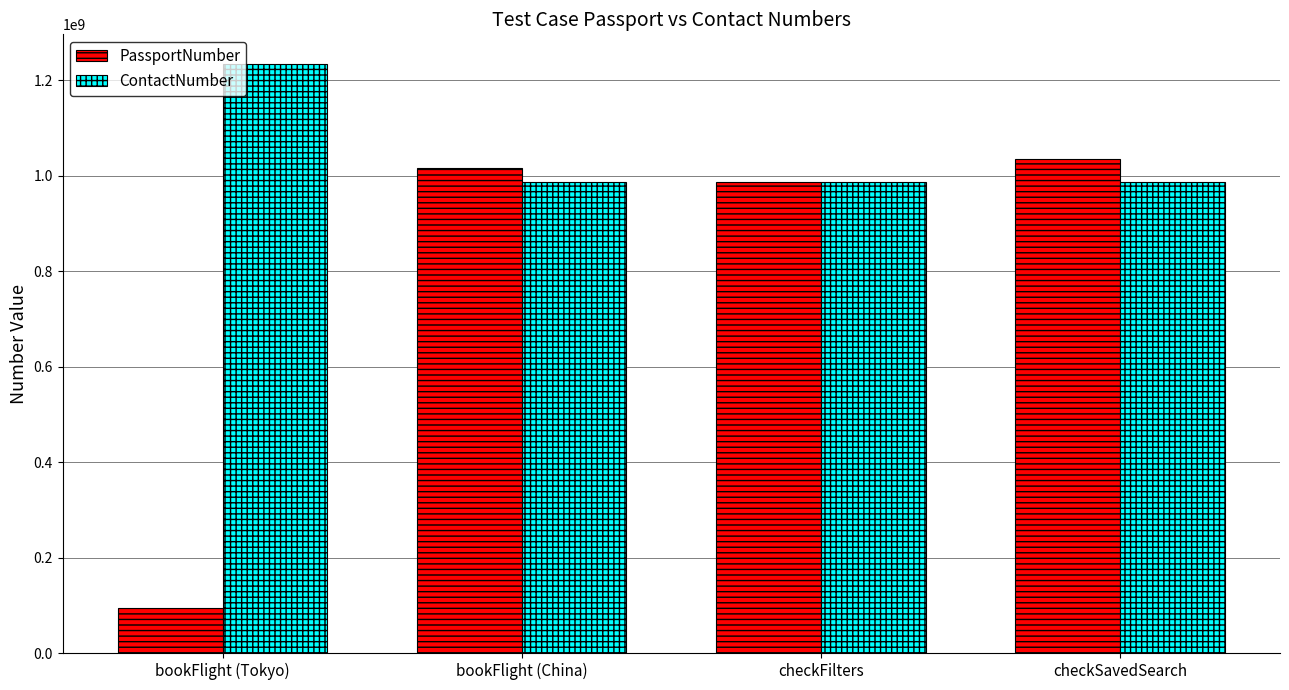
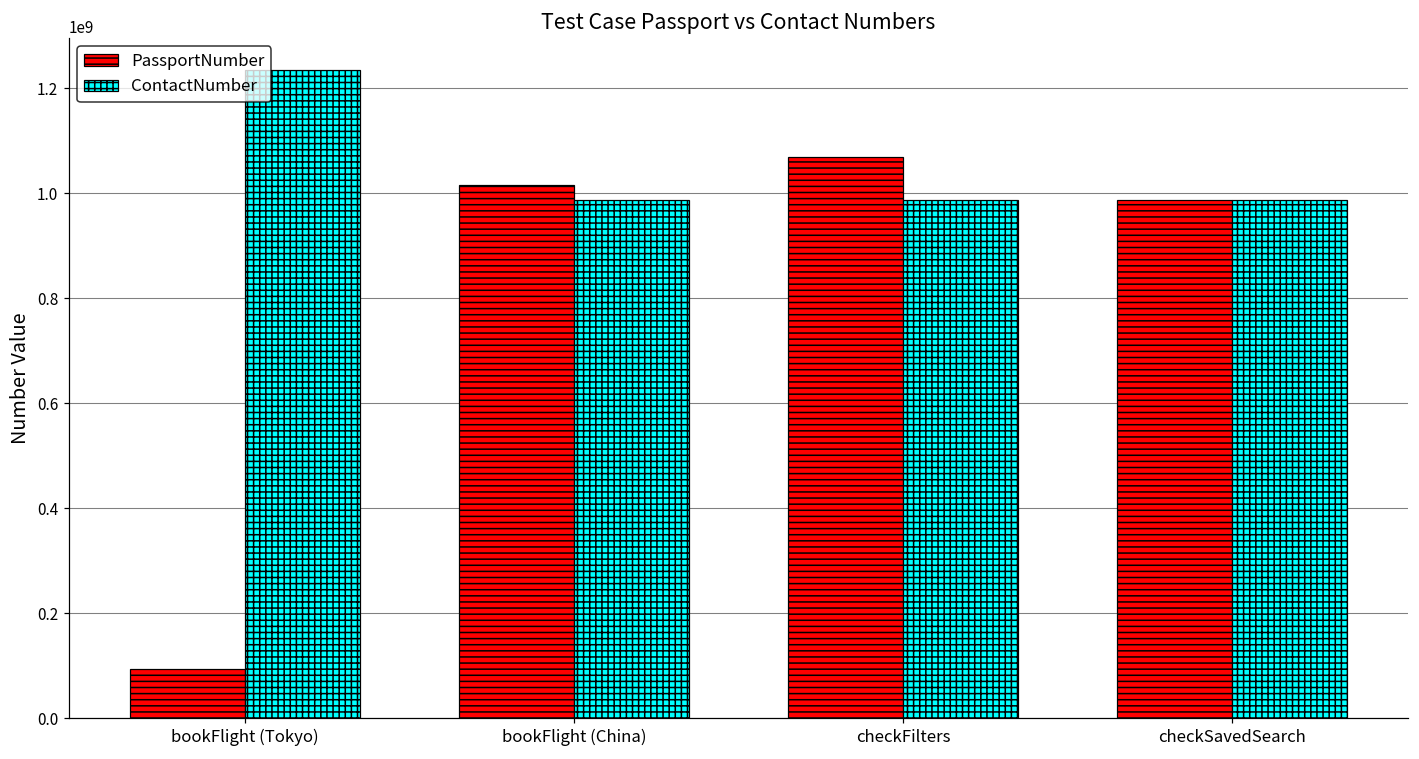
PassportNumber, checkFilters: 990000000 -> 1070000000
PassportNumber, checkSavedSearch: 1040000000 -> 990000000
